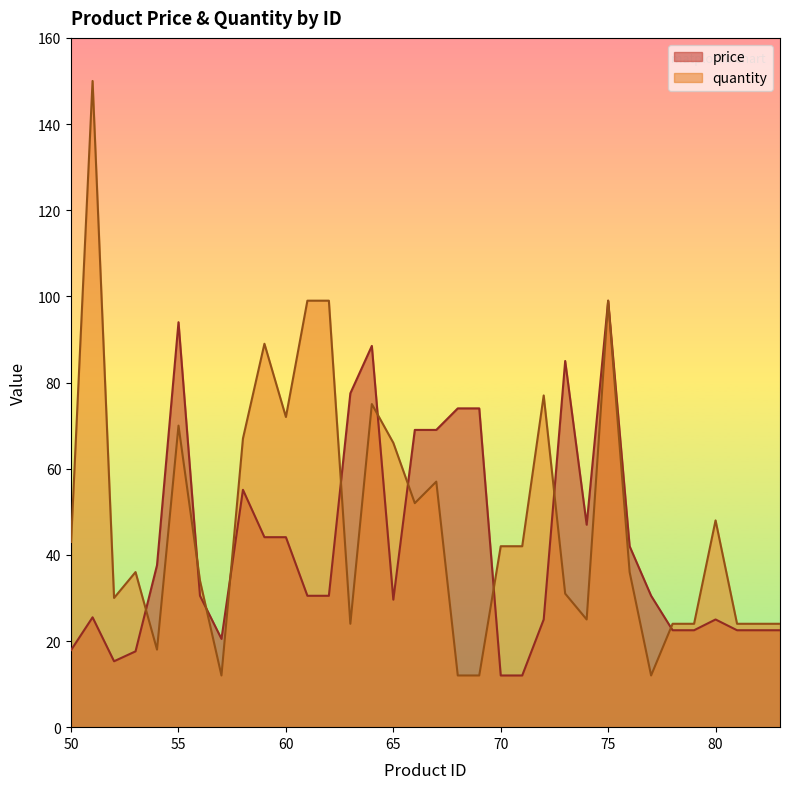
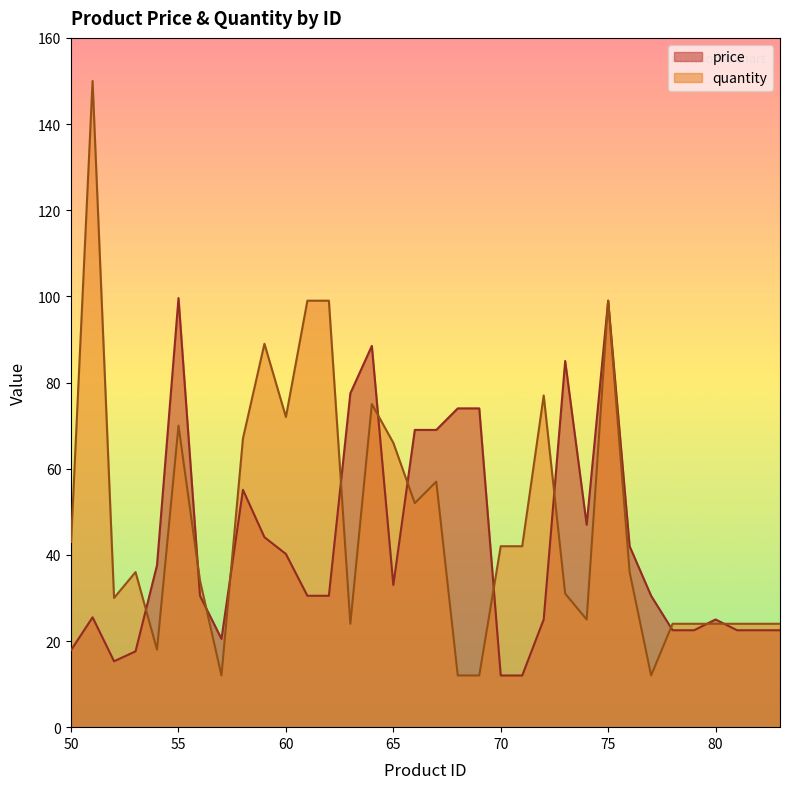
price, 55: 94 -> 100
price, 60: 44 -> 40
price, 65: 30 -> 33
quantity, 80: 48 -> 24
